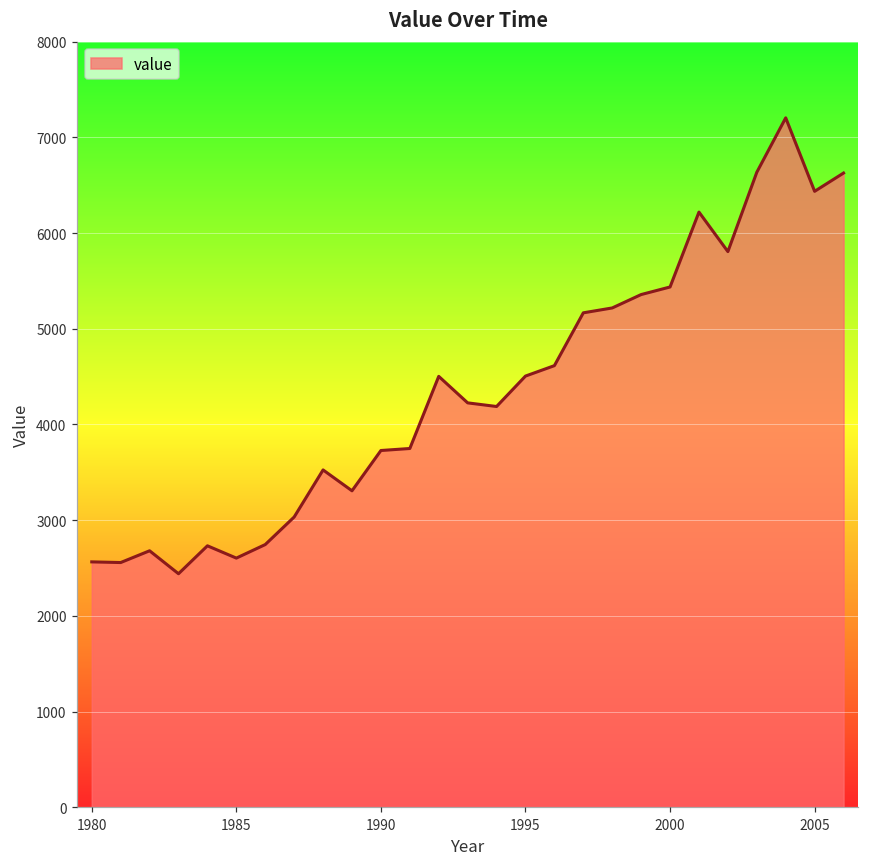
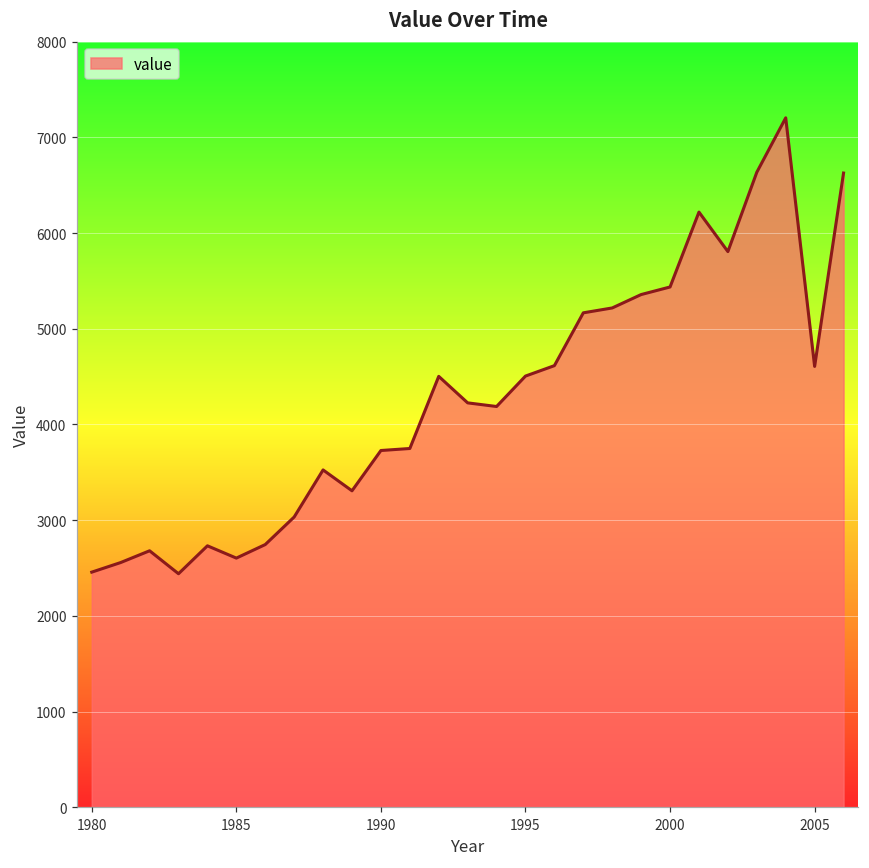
1980: 2600 -> 2500
2005: 6400 -> 4600
